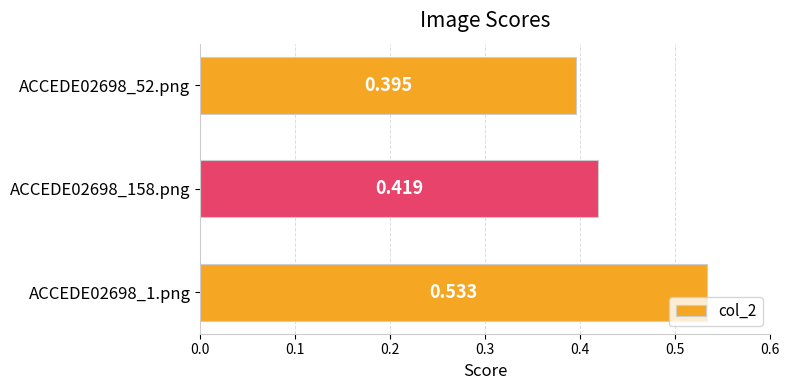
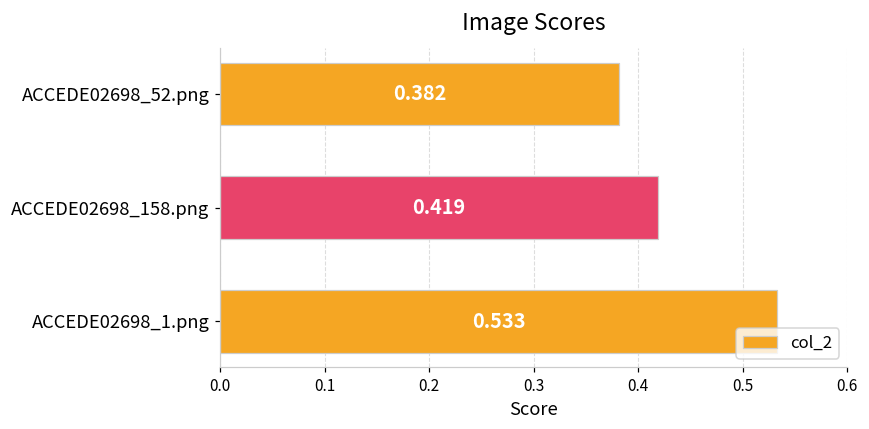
ACCEDE02698_52.png: 0.395 -> 0.382
